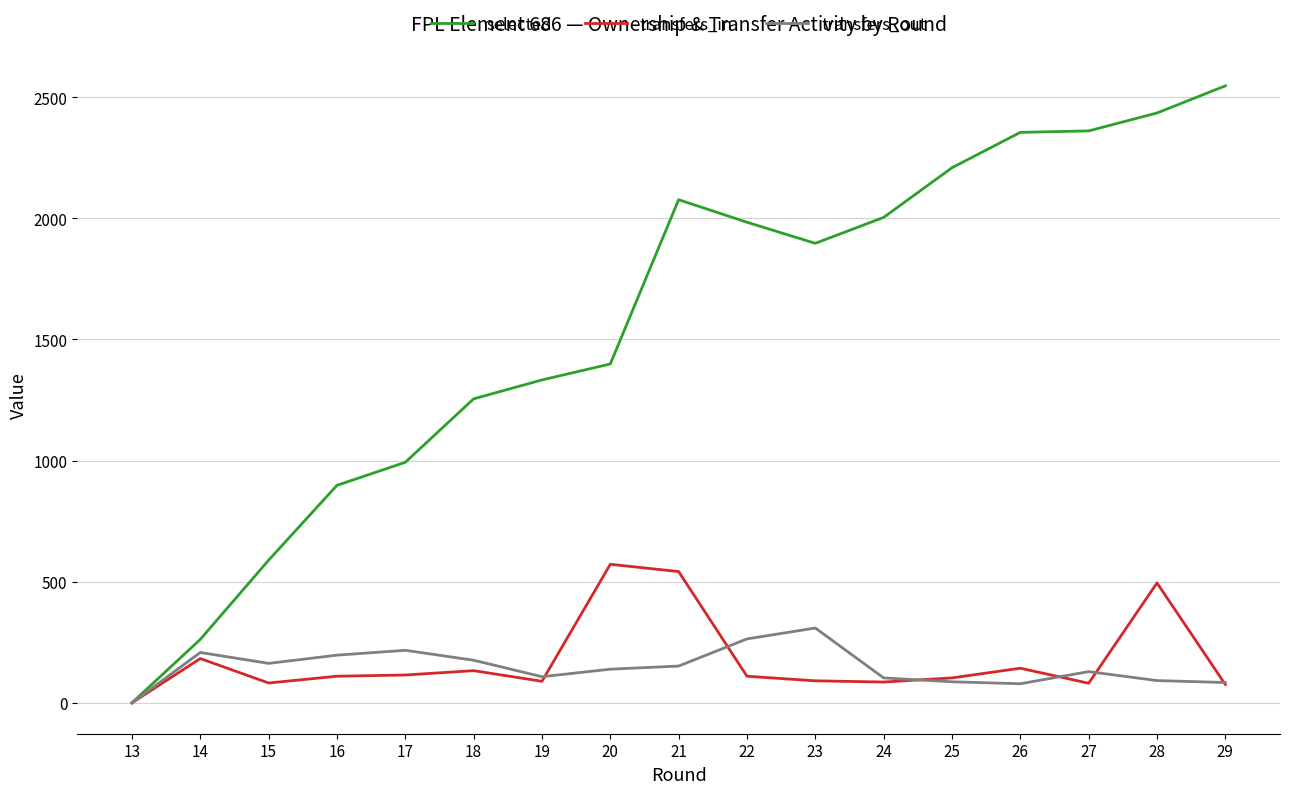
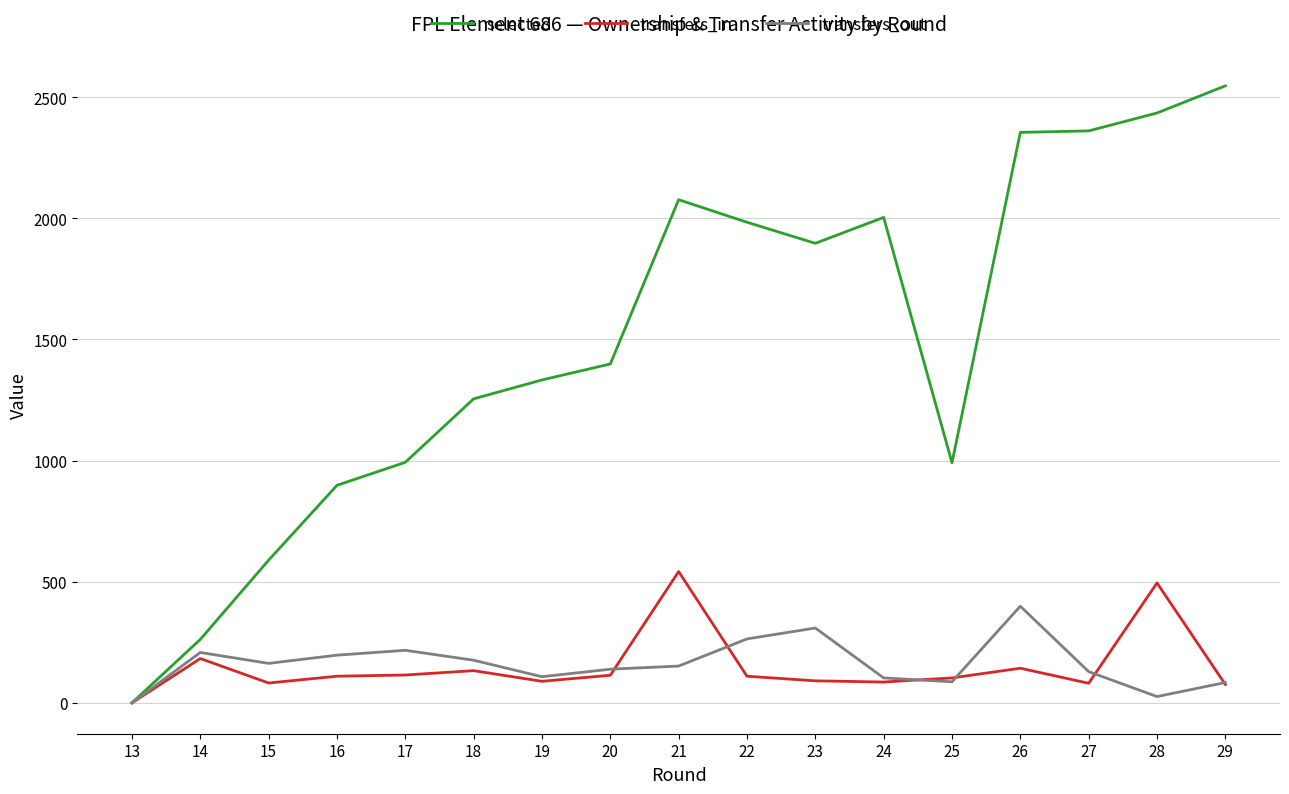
transfers_in, 20: 570 -> 110
selected, 25: 2210 -> 990
transfers_out, 26: 80 -> 400
transfers_out, 28: 90 -> 30
